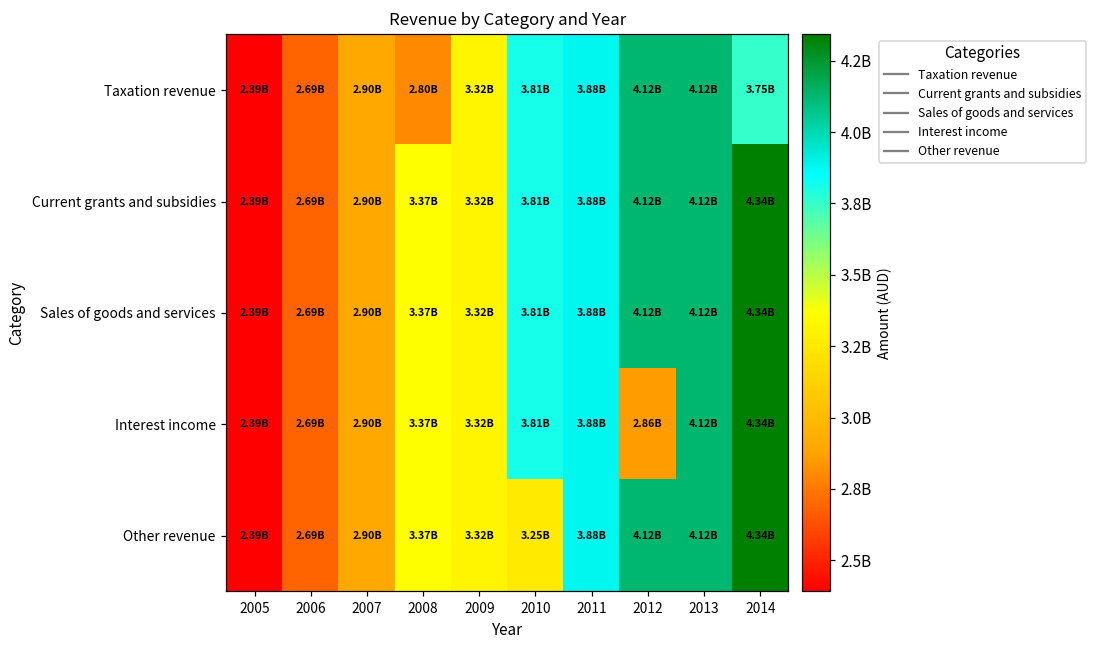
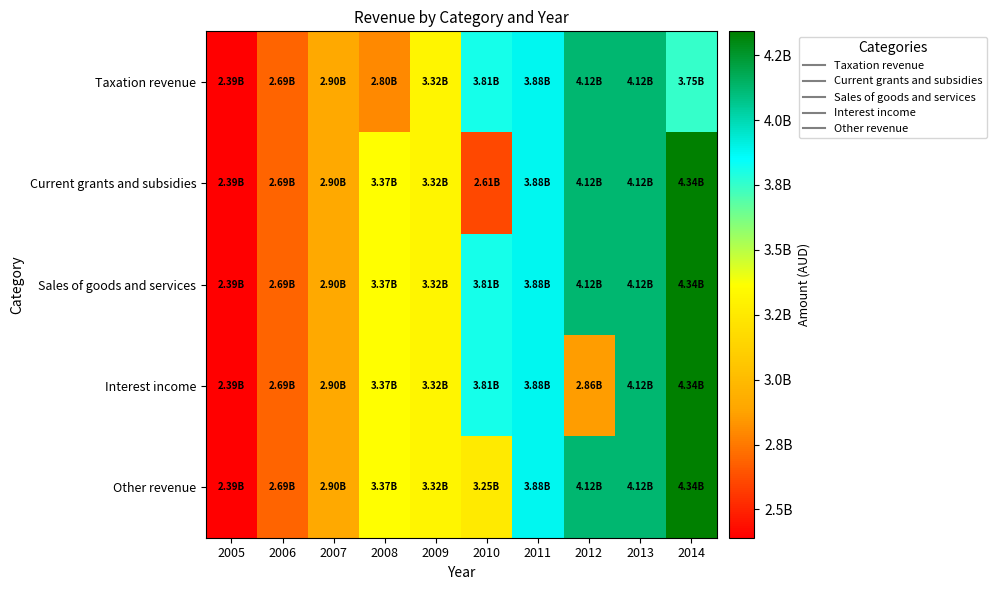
Current grants and subsidies, 2010: 3.81B -> 2.61B
